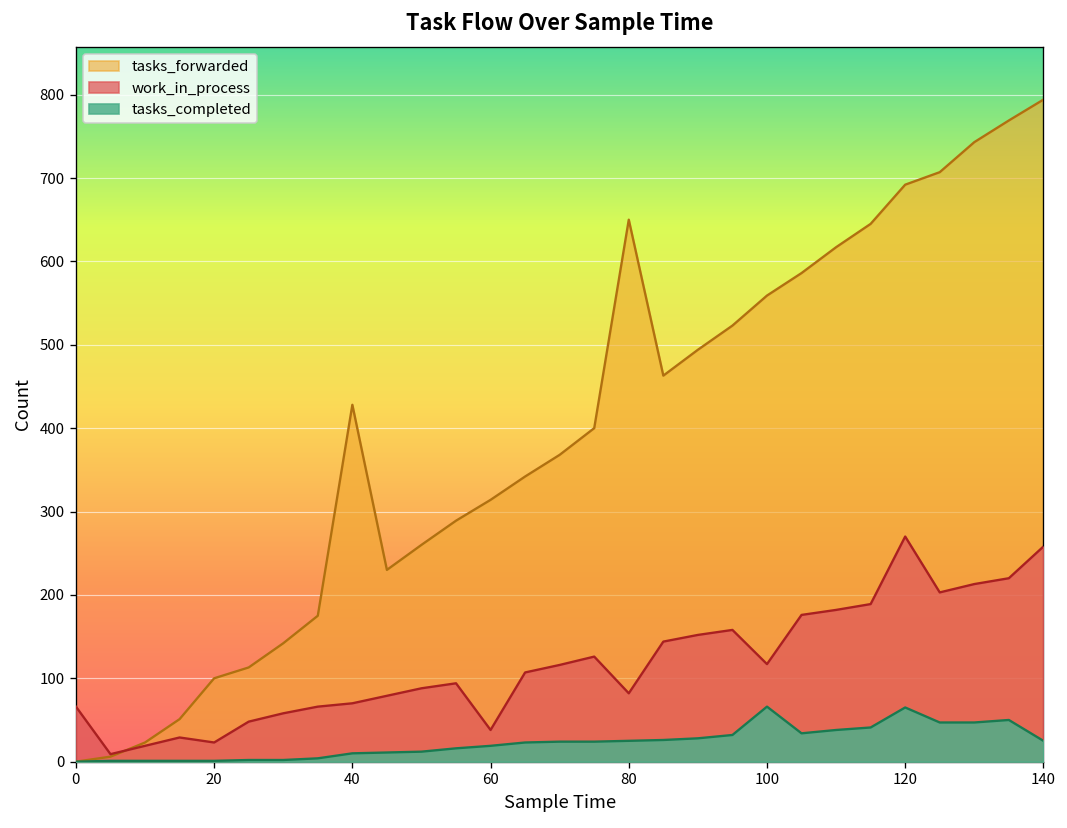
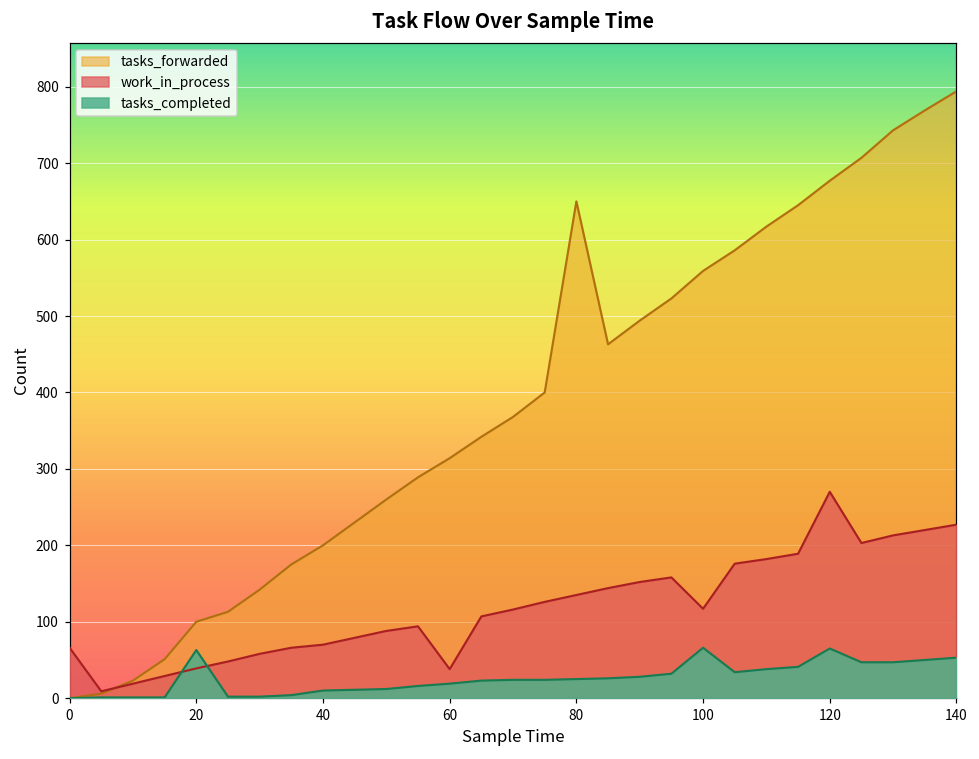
work_in_process, 20: 20 -> 40
tasks_completed, 20: 0 -> 60
tasks_forwarded, 40: 430 -> 200
work_in_process, 80: 80 -> 140
tasks_forwarded, 120: 690 -> 680
work_in_process, 140: 260 -> 230
tasks_completed, 140: 30 -> 50
